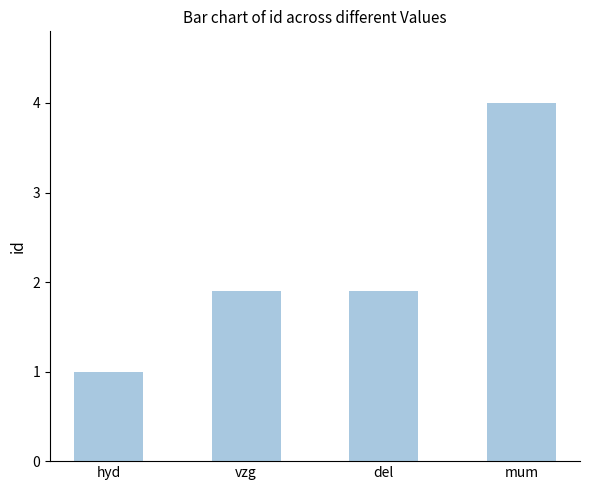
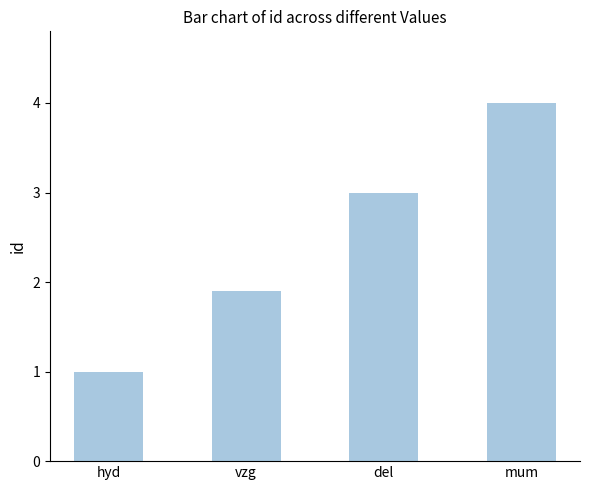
del: 1.9 -> 3.0
